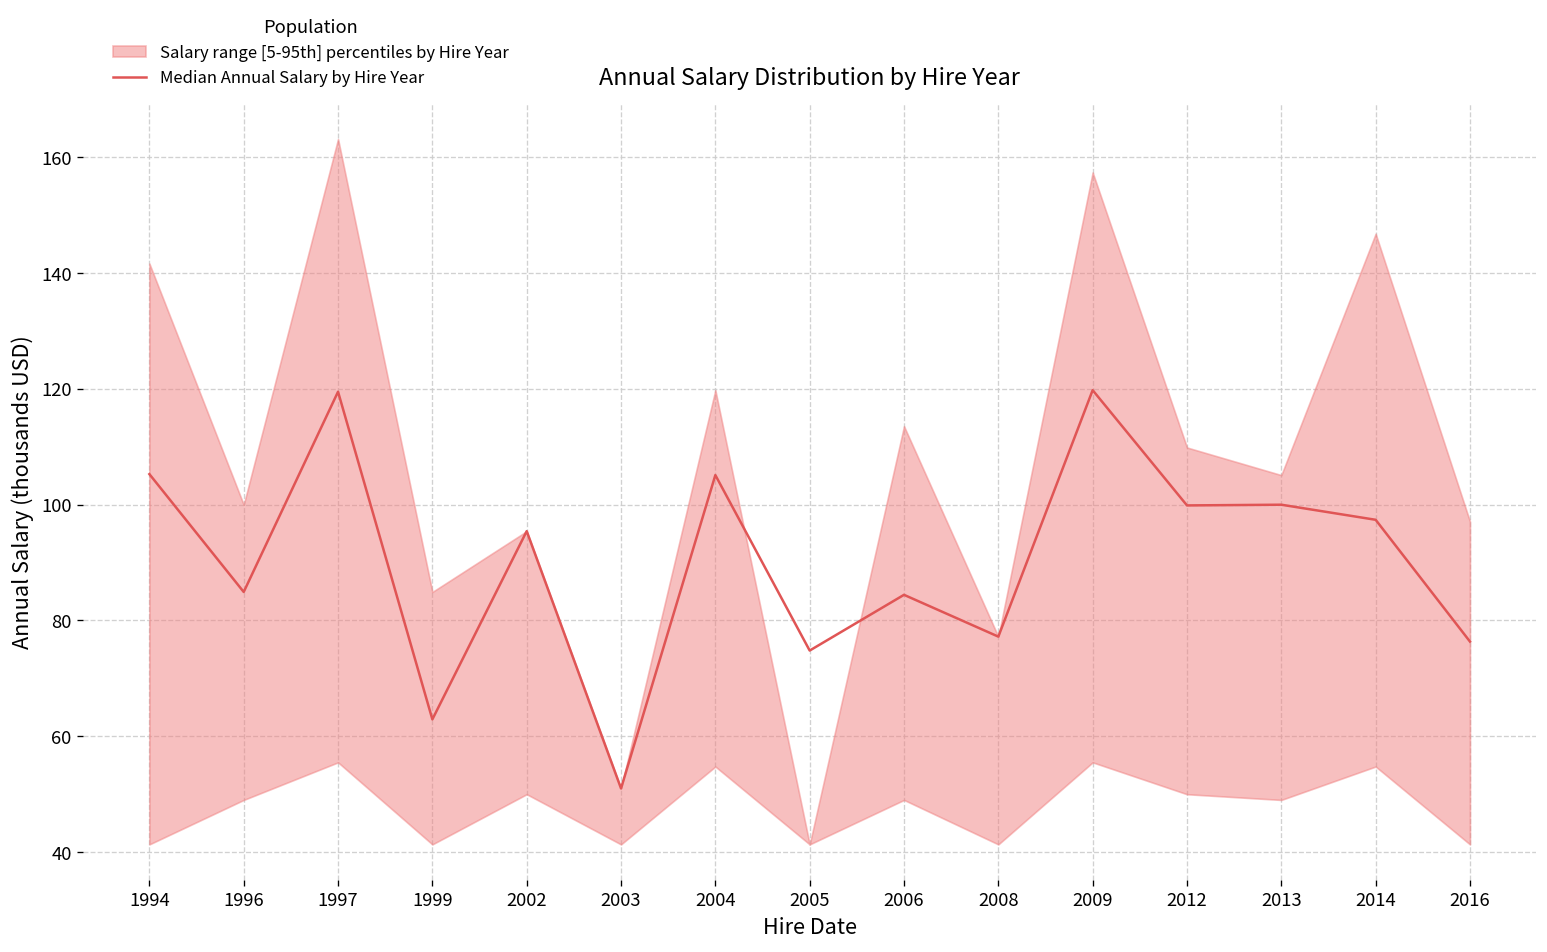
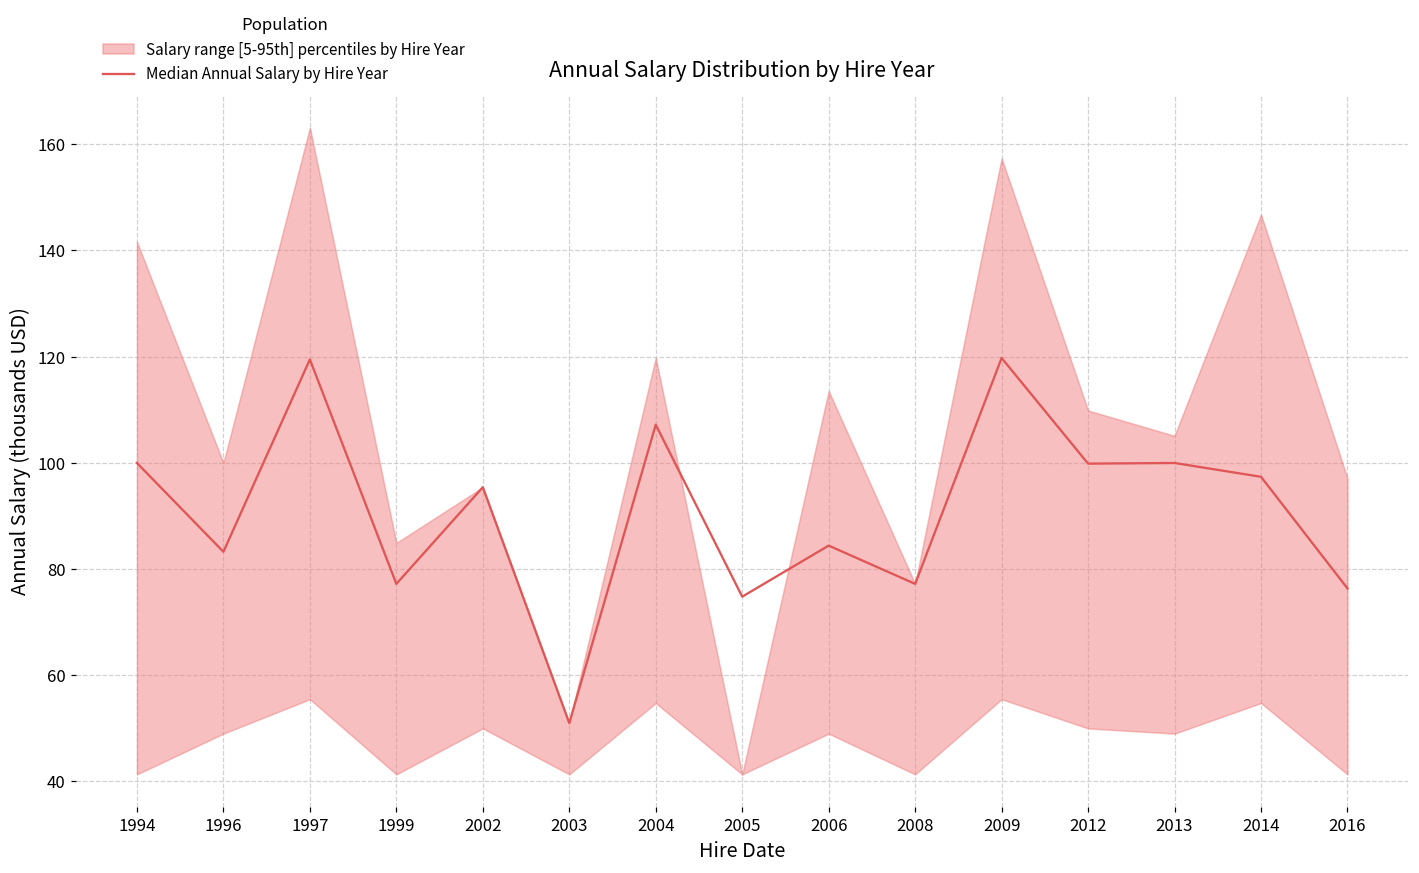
Median Annual Salary by Hire Year, 1994: 105 -> 100
Median Annual Salary by Hire Year, 1996: 85 -> 83
Median Annual Salary by Hire Year, 1999: 63 -> 77
Median Annual Salary by Hire Year, 2004: 105 -> 107
